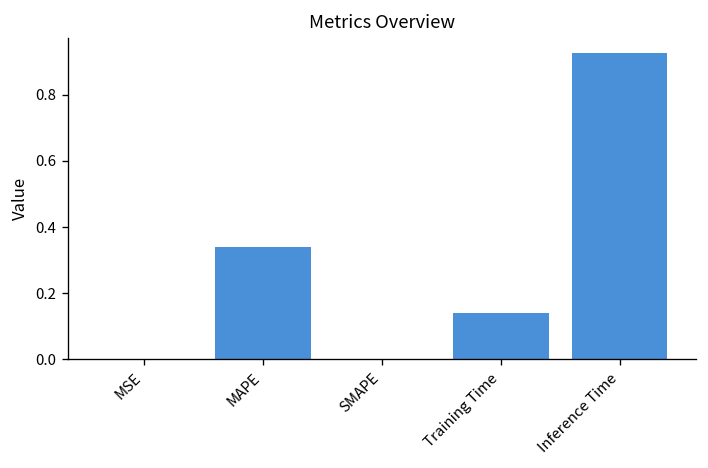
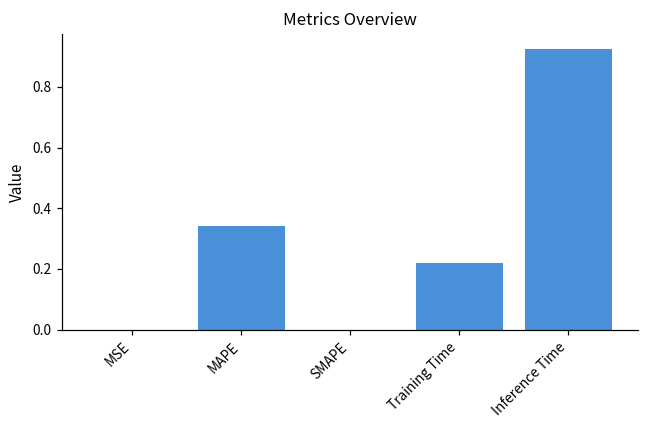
Training Time: 0.14 -> 0.22
